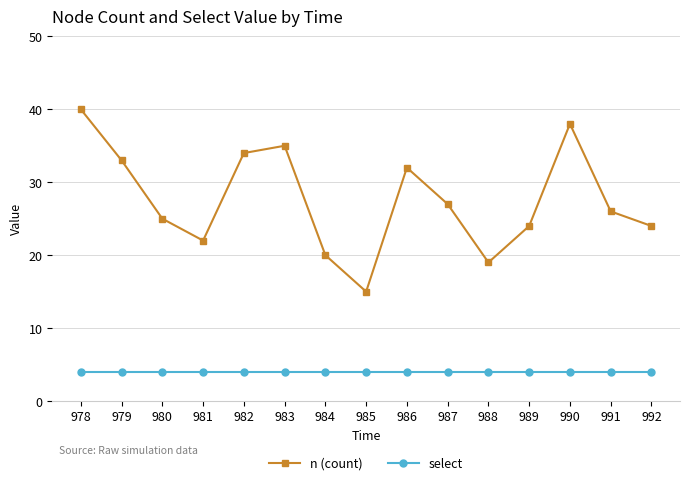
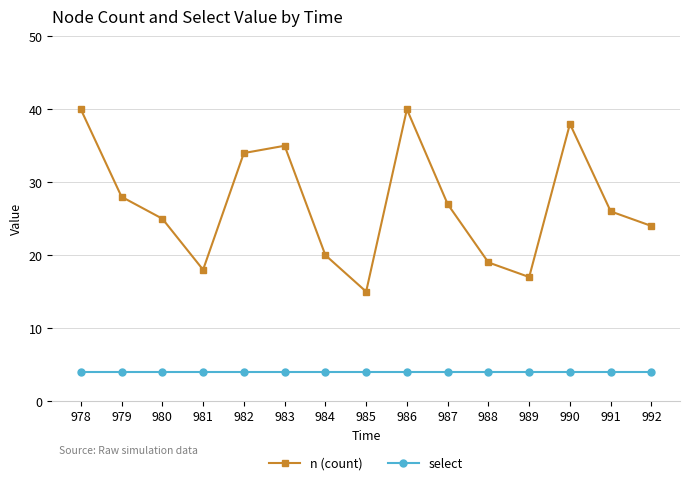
n (count), 979: 33 -> 28
n (count), 981: 22 -> 18
n (count), 986: 32 -> 40
n (count), 989: 24 -> 17
